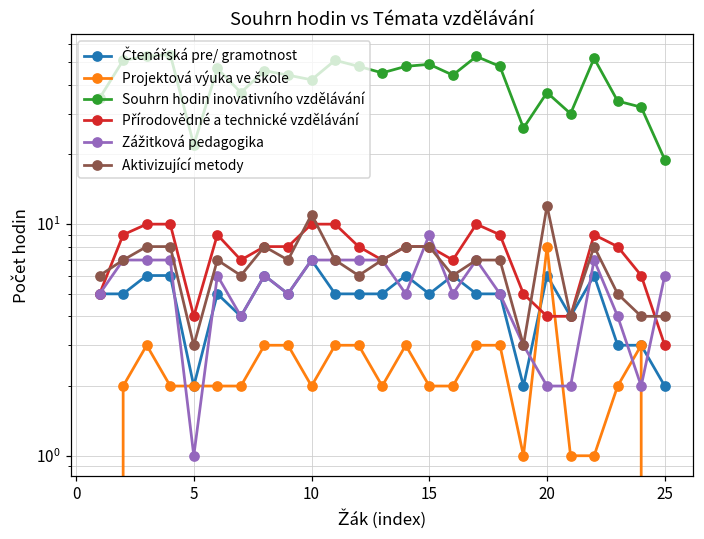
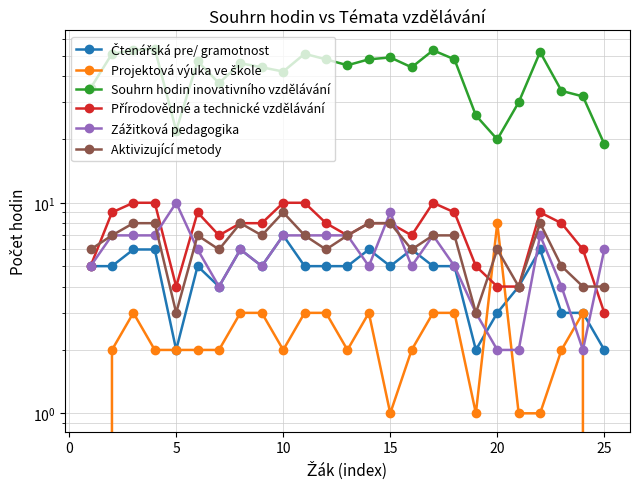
Zážitková pedagogika, 5: 1 -> 10
Aktivizující metody, 10: 11 -> 9
Projektová výuka ve škole, 15: 2 -> 1
Čtenářská pre/ gramotnost, 20: 6 -> 3
Souhrn hodin inovativního vzdělávání, 20: 37 -> 20
Aktivizující metody, 20: 12 -> 6
